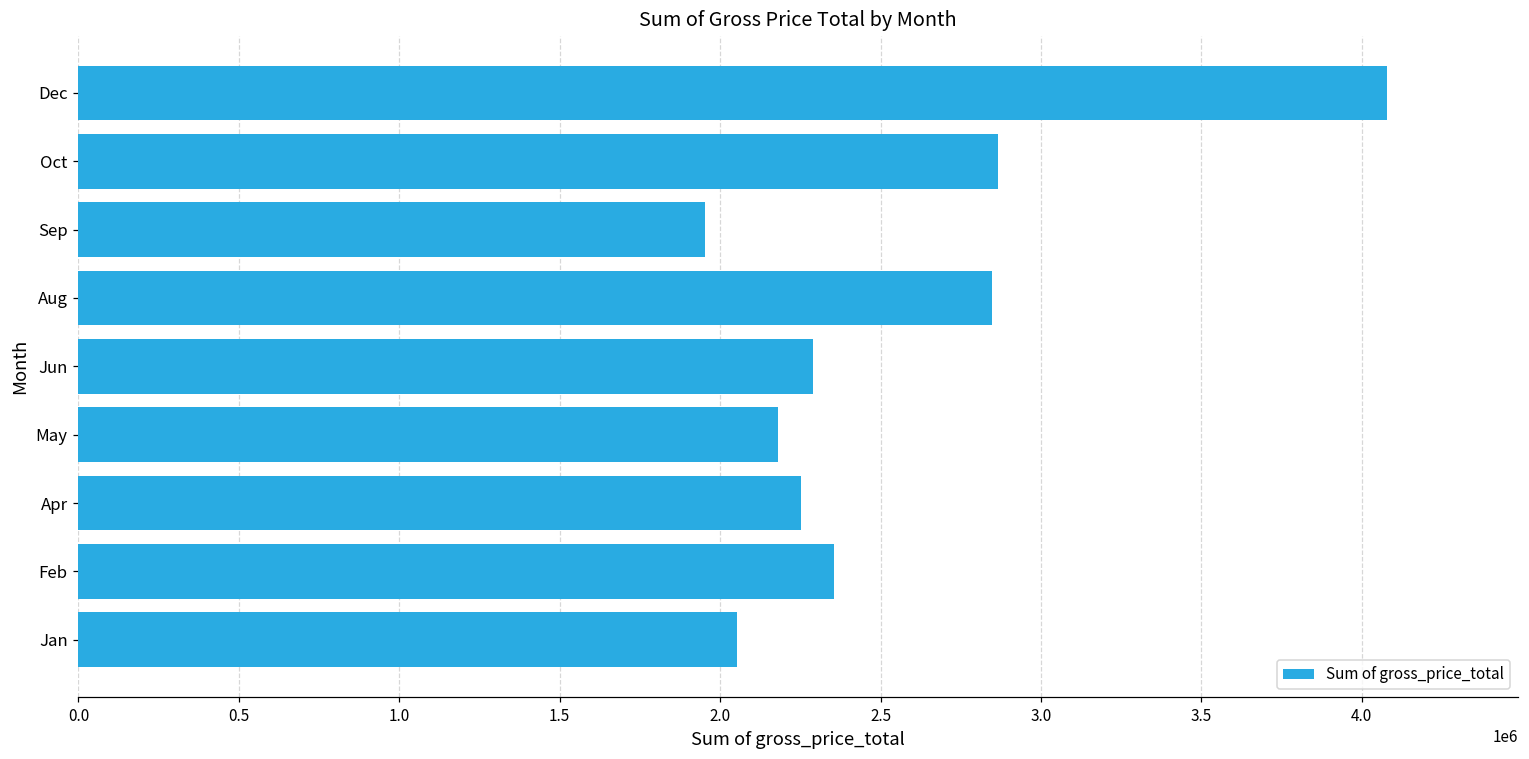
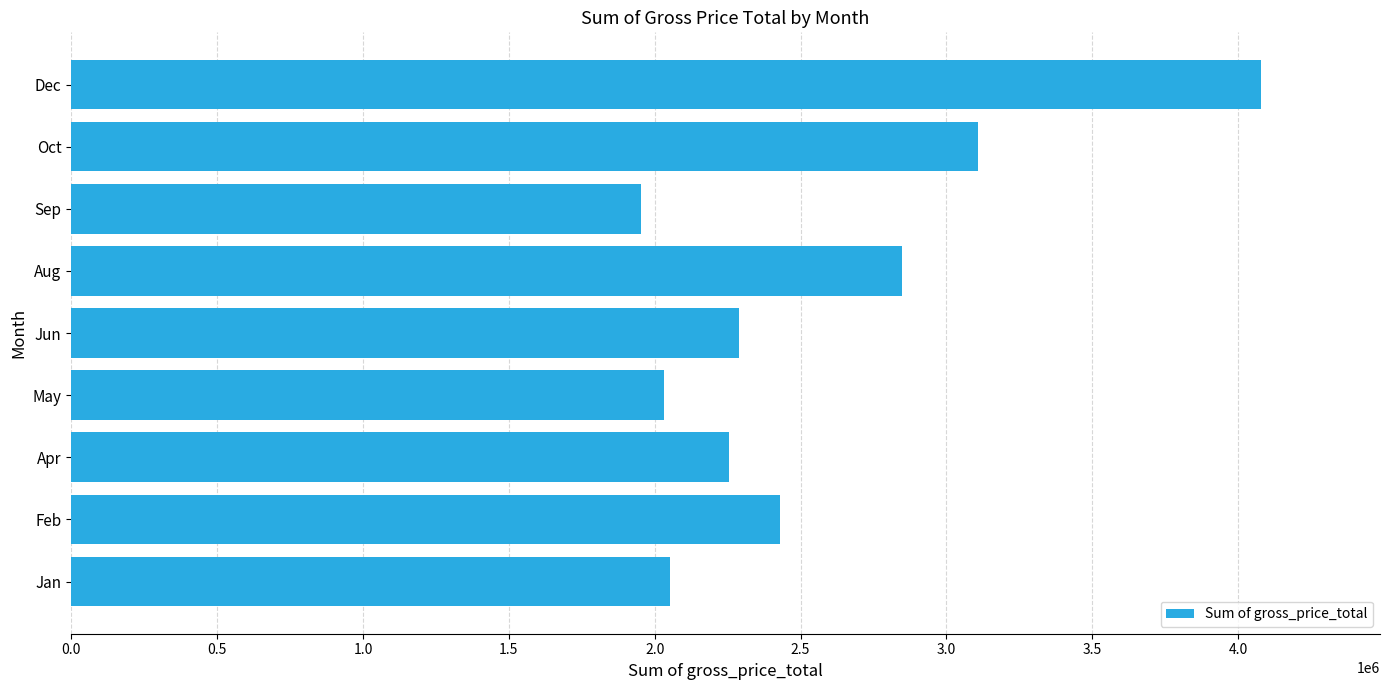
Oct: 2870000 -> 3110000
May: 2180000 -> 2030000
Feb: 2360000 -> 2430000
